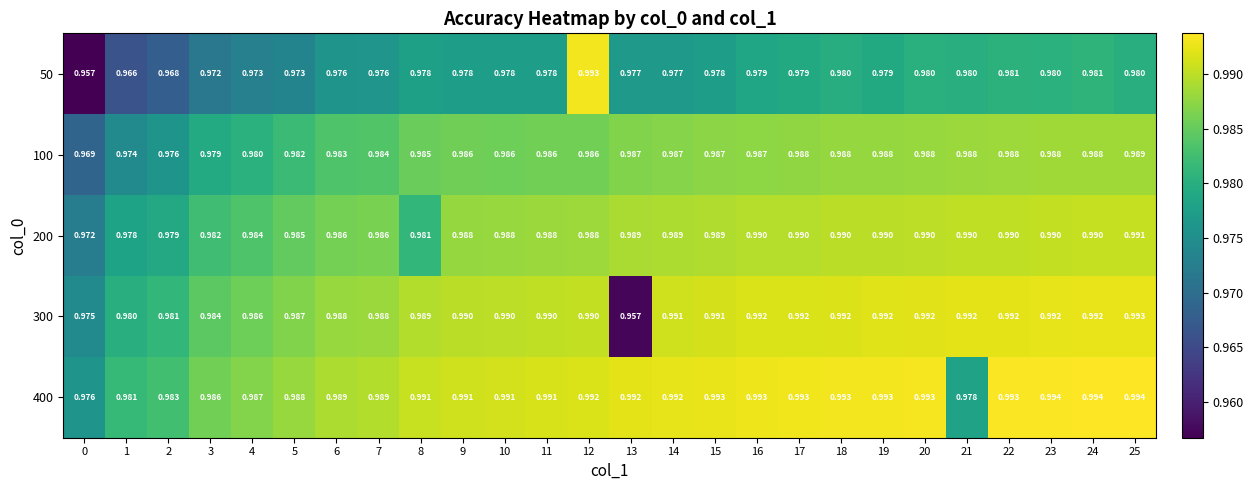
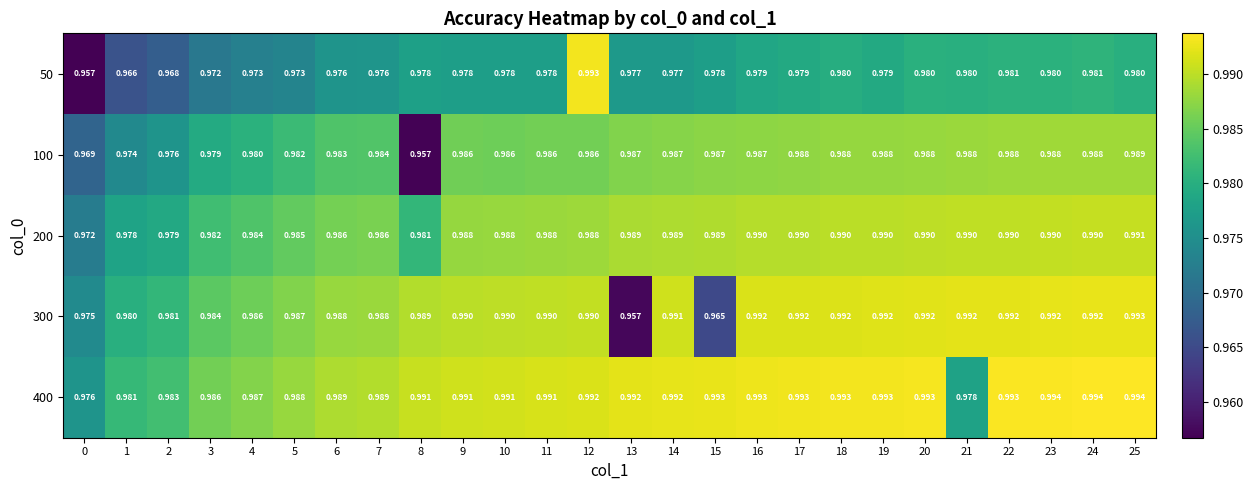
100, 8: 0.985 -> 0.957
300, 15: 0.991 -> 0.965
